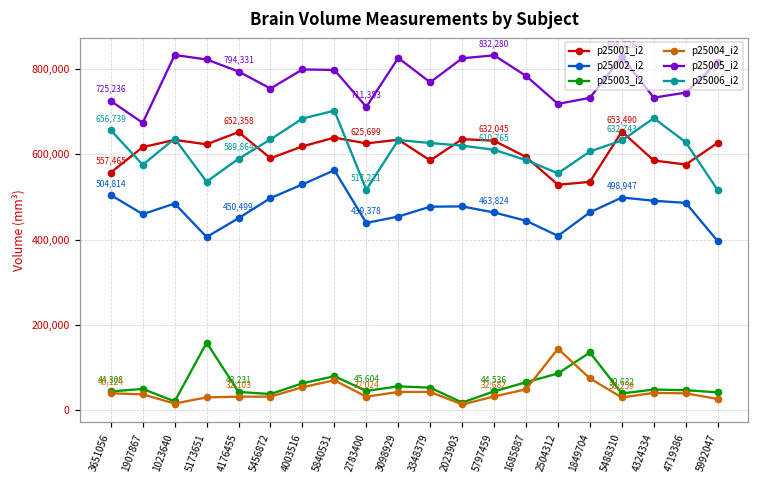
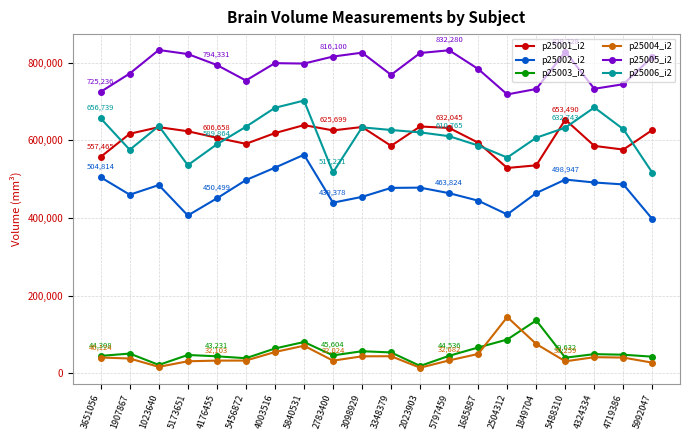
p25005_i2, 1907867: 670,000 -> 770,000
p25003_i2, 5173651: 160,000 -> 50,000
p25001_i2, 4176455: 652,358 -> 606,658
p25005_i2, 2783400: 711,353 -> 816,100
